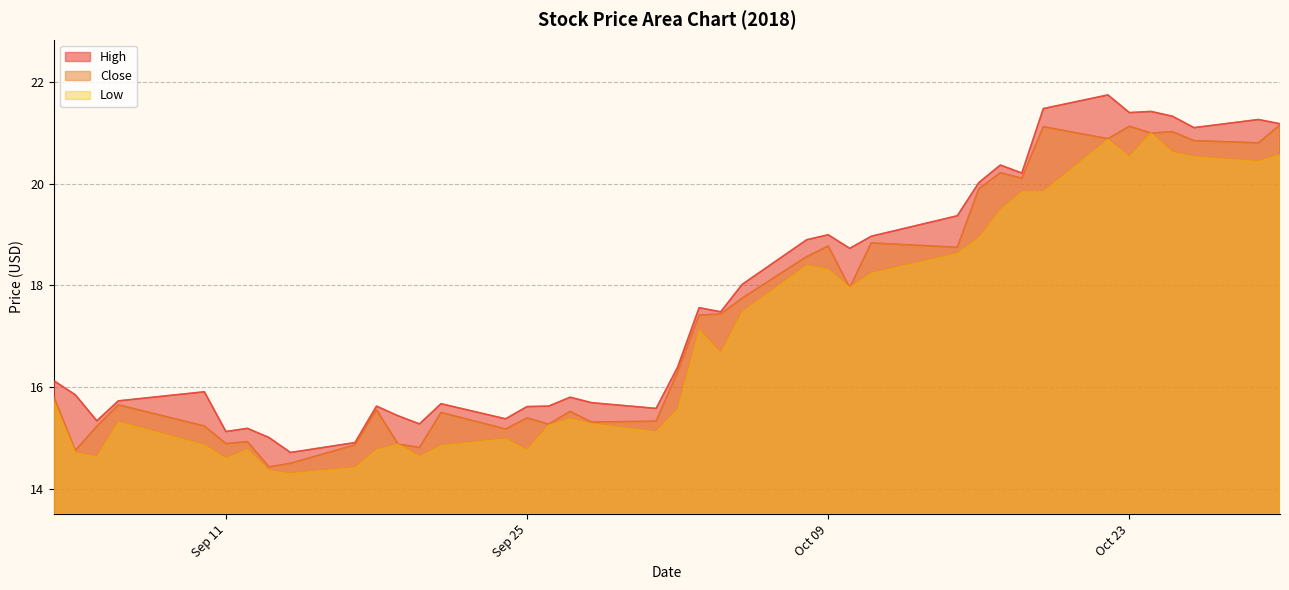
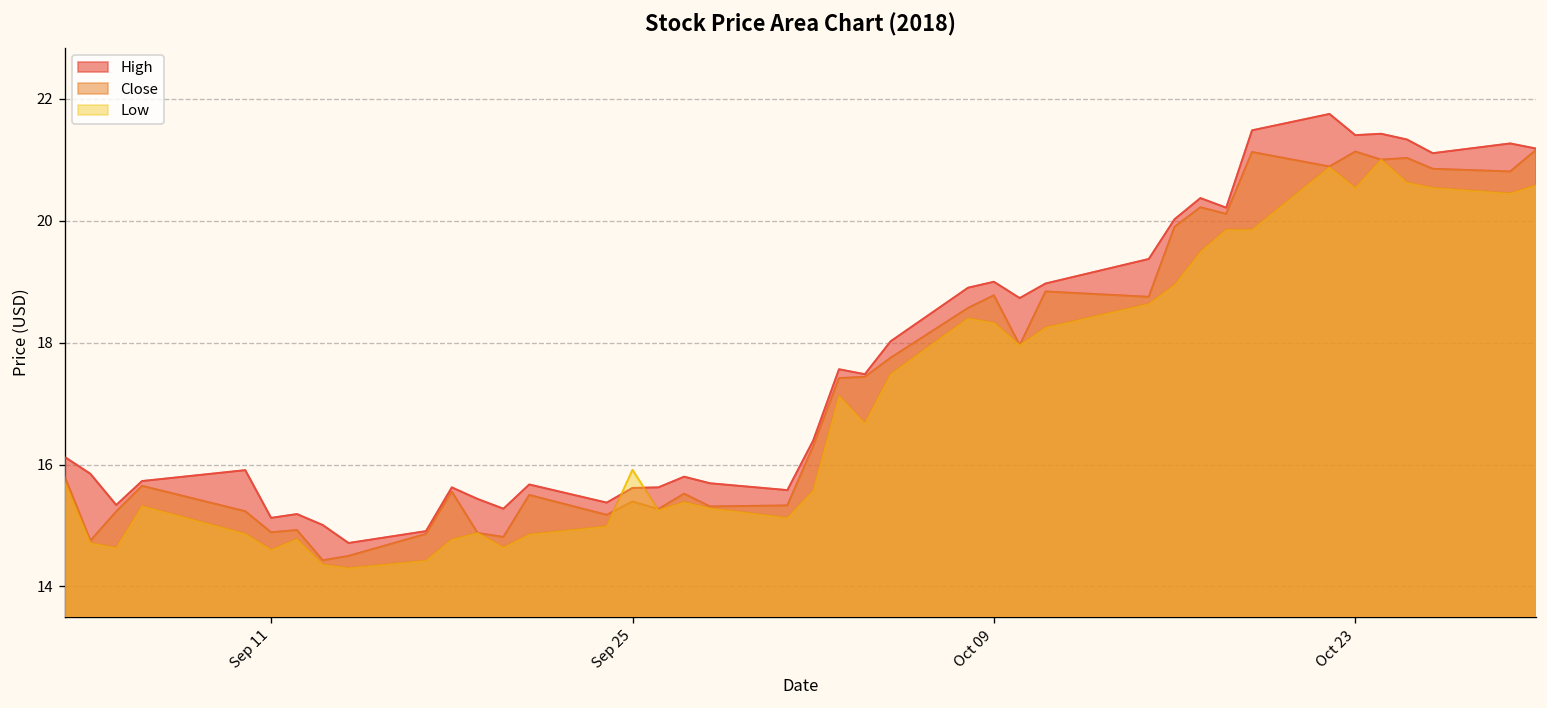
Low, Sep 25: 14.8 -> 15.9
